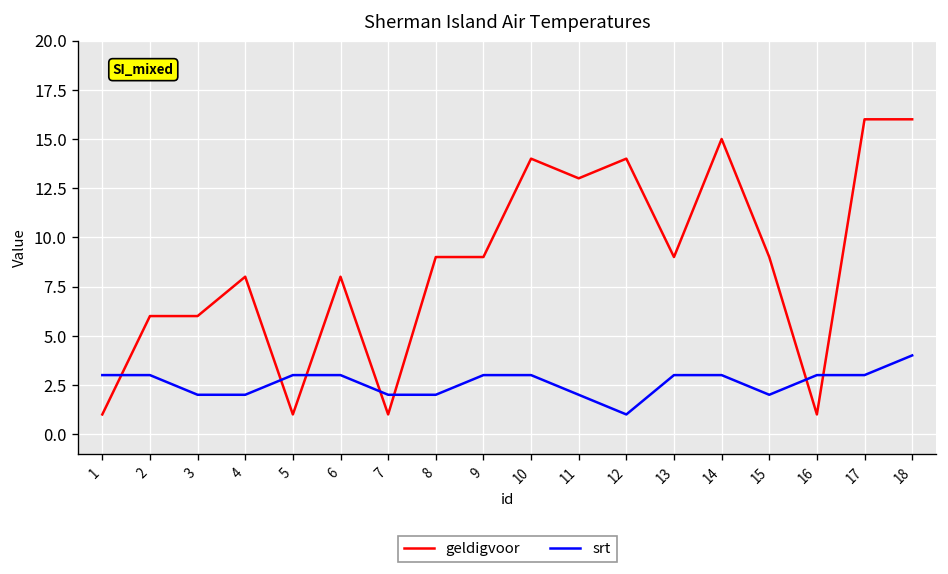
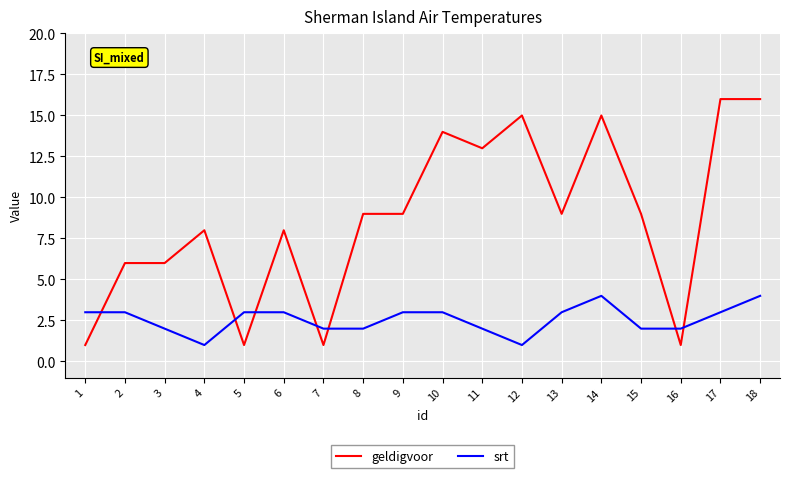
srt, 4: 2 -> 1
geldigvoor, 12: 14 -> 15
srt, 14: 3 -> 4
srt, 16: 3 -> 2
